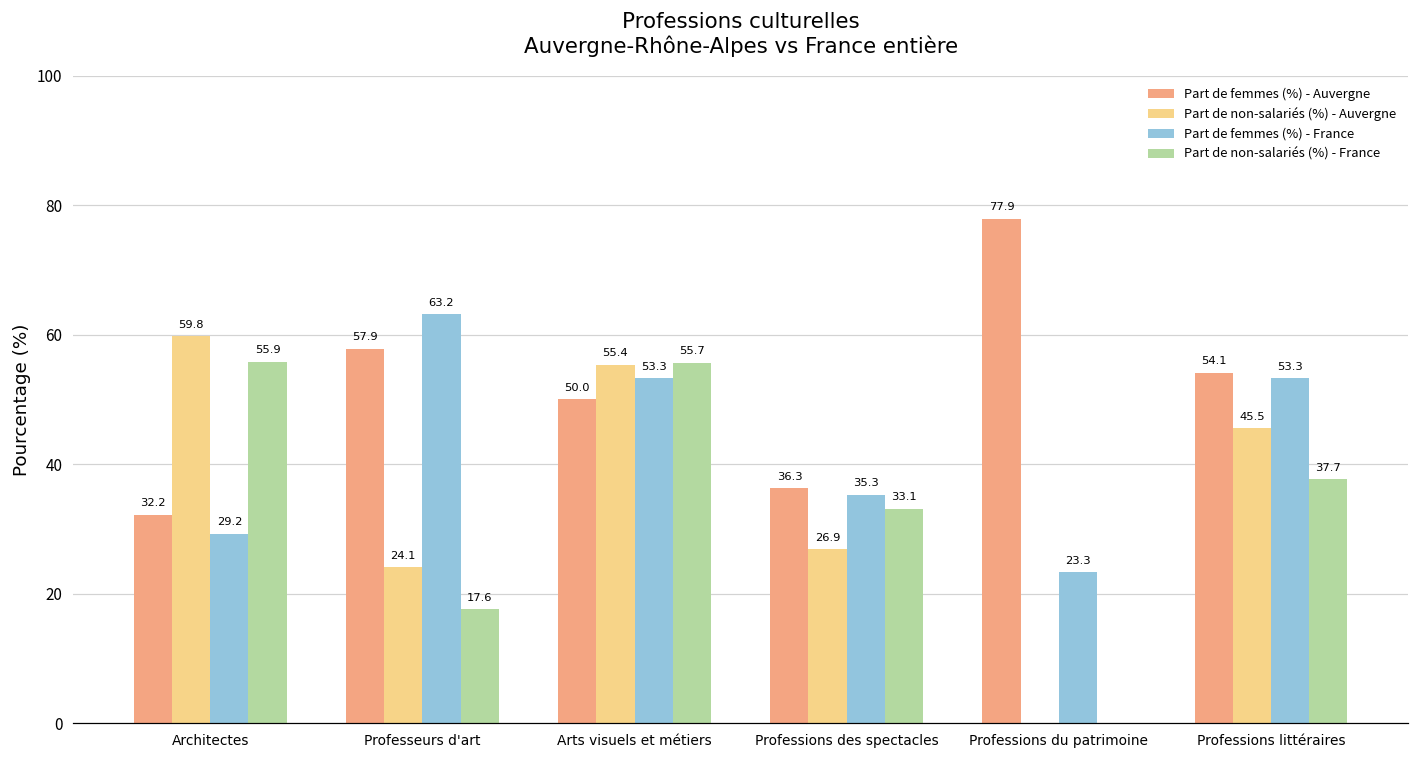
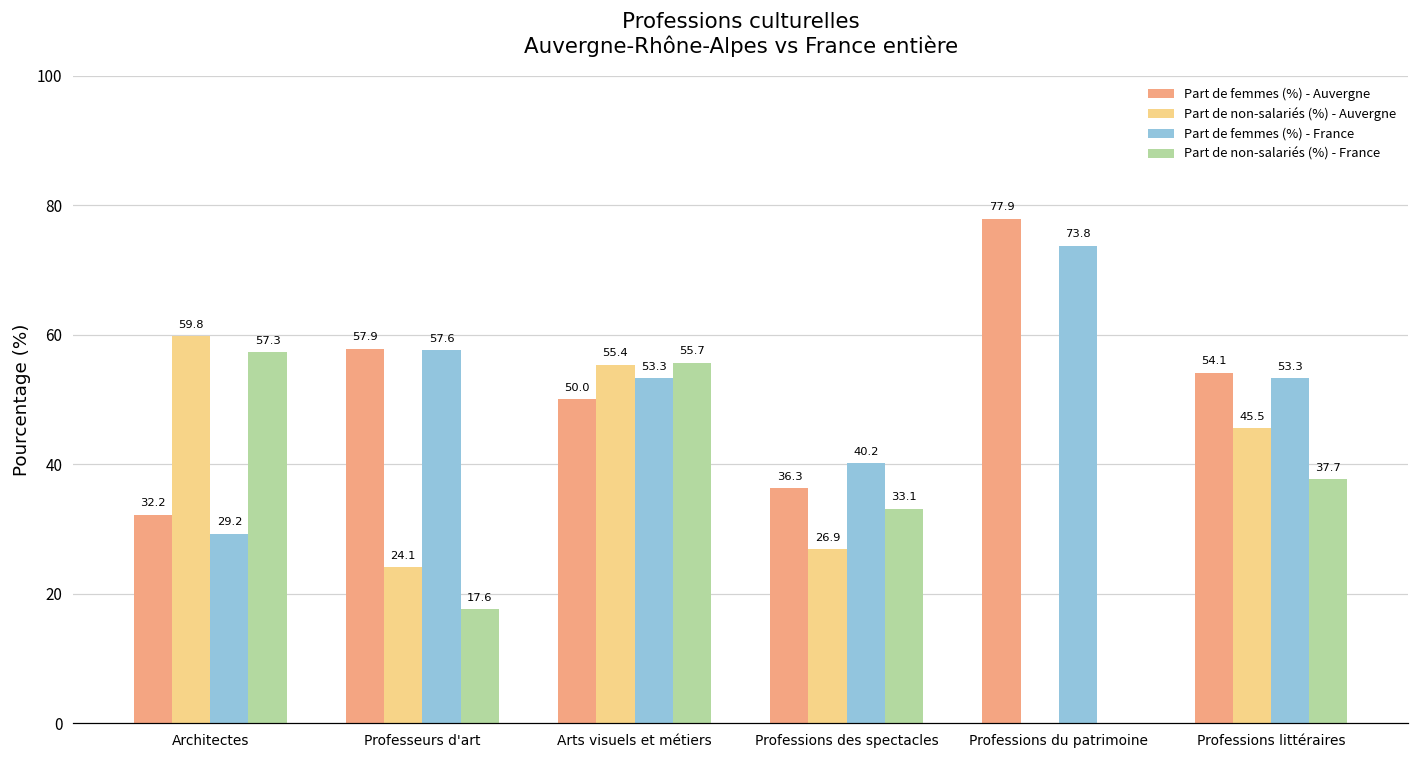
Part de non-salariés (%) - France, Architectes: 55.9 -> 57.3
Part de femmes (%) - France, Professeurs d'art: 63.2 -> 57.6
Part de femmes (%) - France, Professions des spectacles: 35.3 -> 40.2
Part de femmes (%) - France, Professions du patrimoine: 23.3 -> 73.8
